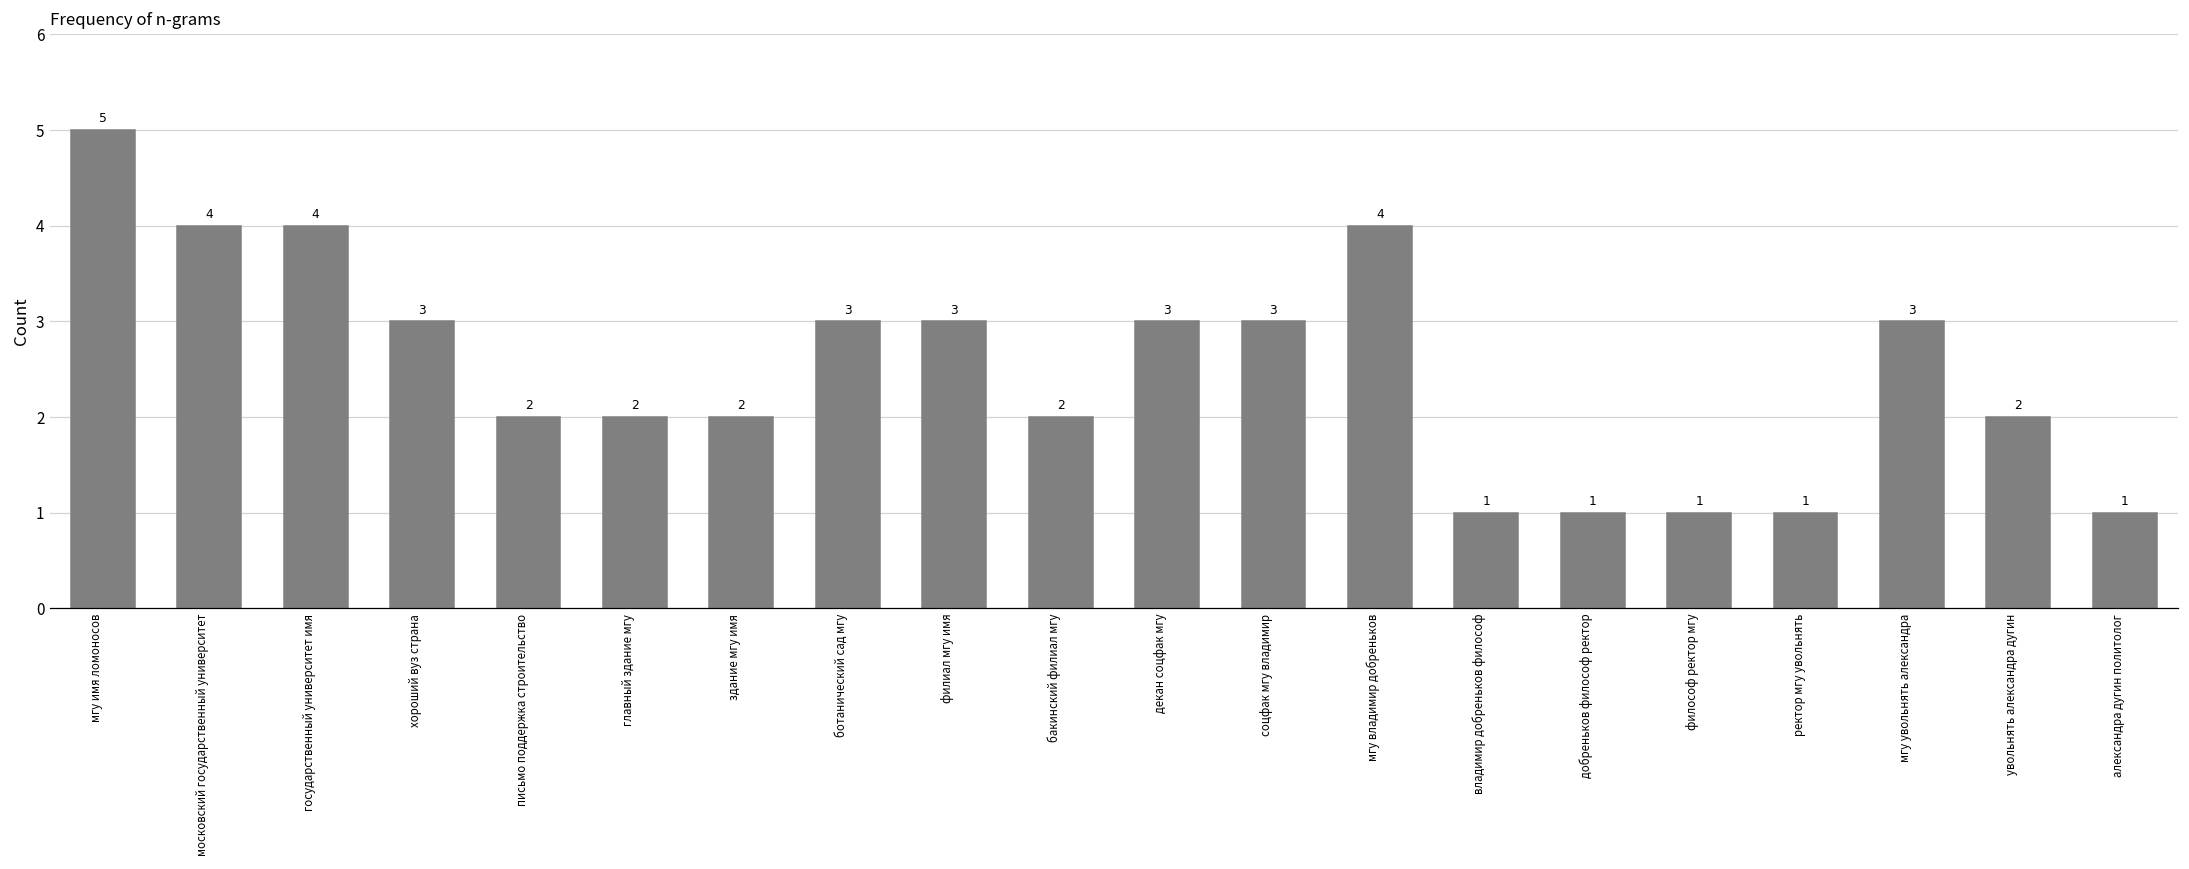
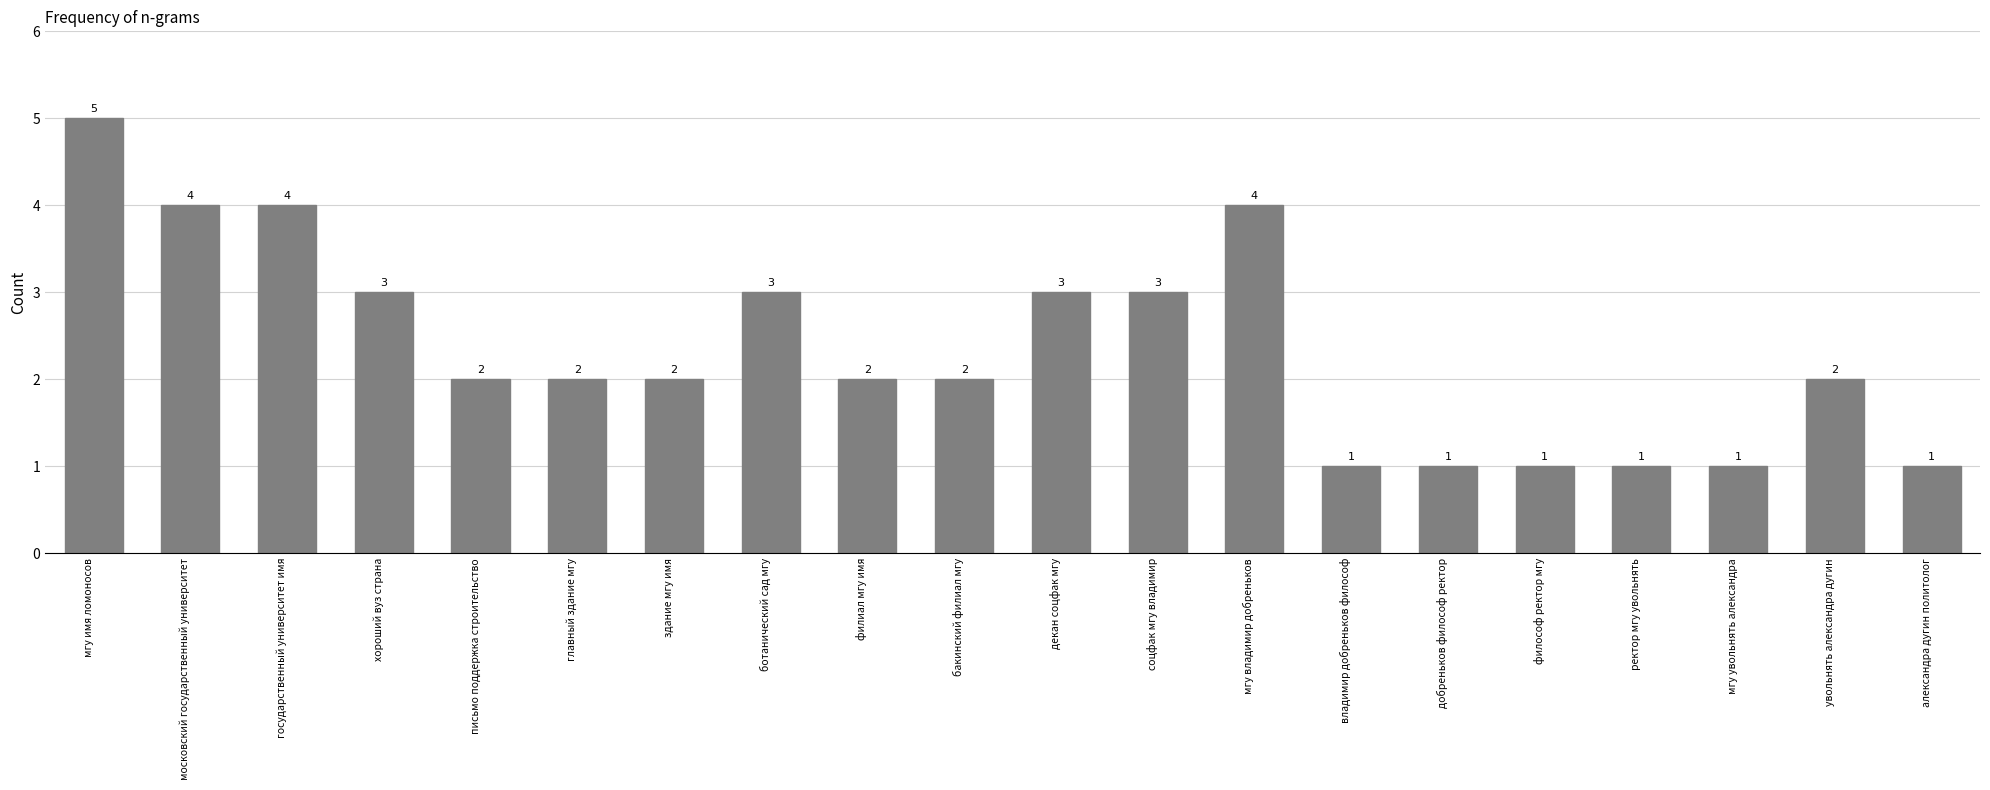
филиал мгу имя: 3 -> 2
мгу увольнять александра: 3 -> 1
